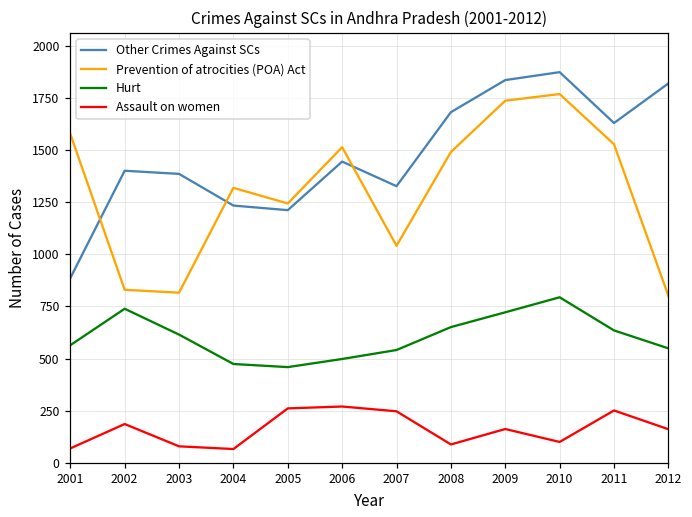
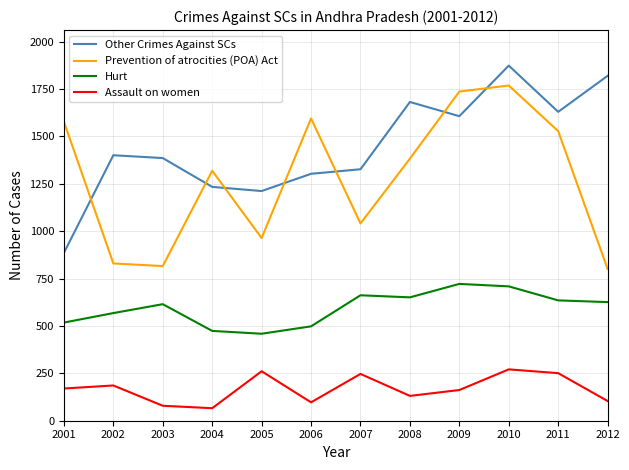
Hurt, 2001: 560 -> 520
Assault on women, 2001: 70 -> 170
Hurt, 2002: 740 -> 570
Prevention of atrocities (POA) Act, 2005: 1240 -> 960
Other Crimes Against SCs, 2006: 1450 -> 1300
Prevention of atrocities (POA) Act, 2006: 1510 -> 1600
Assault on women, 2006: 270 -> 100
Hurt, 2007: 540 -> 660
Prevention of atrocities (POA) Act, 2008: 1490 -> 1380
Assault on women, 2008: 90 -> 130
Other Crimes Against SCs, 2009: 1840 -> 1610
Hurt, 2010: 790 -> 710
Assault on women, 2010: 100 -> 270
Hurt, 2012: 550 -> 630
Assault on women, 2012: 160 -> 100
